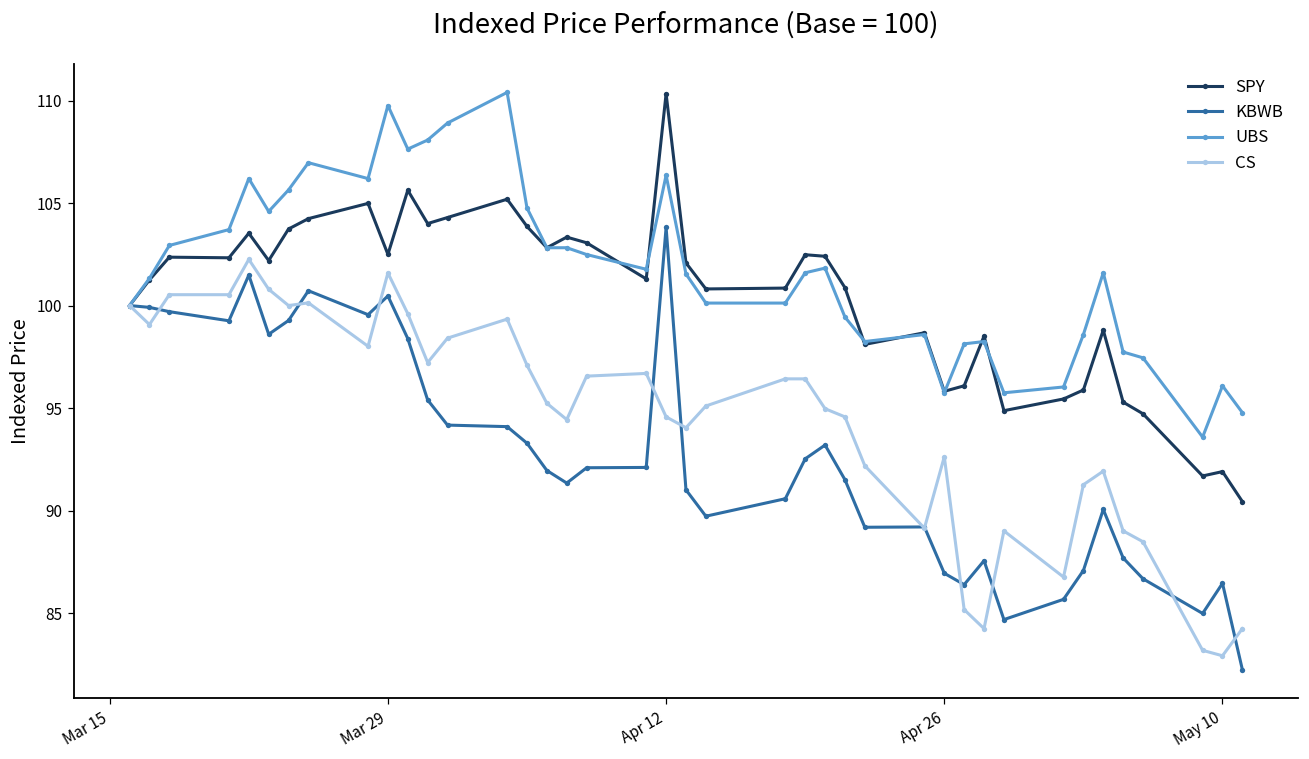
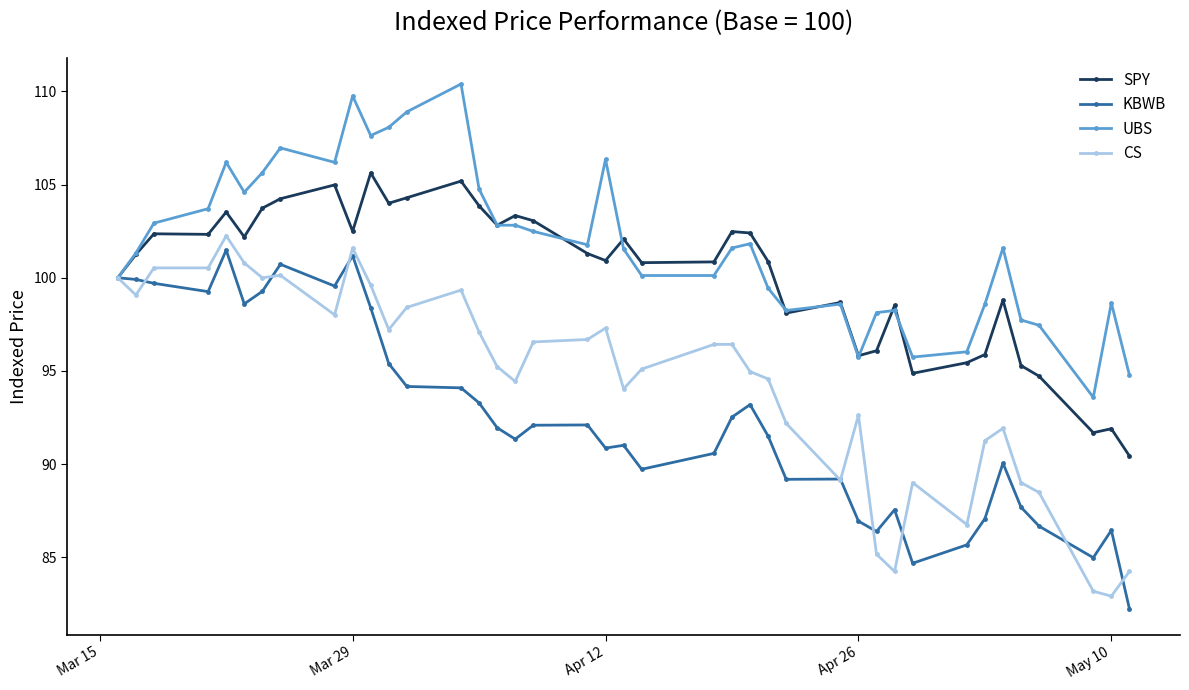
KBWB, Mar 29: 100.5 -> 101.2
SPY, Apr 12: 110.3 -> 100.9
KBWB, Apr 12: 103.8 -> 90.9
CS, Apr 12: 94.6 -> 97.3
UBS, May 10: 96.1 -> 98.6
